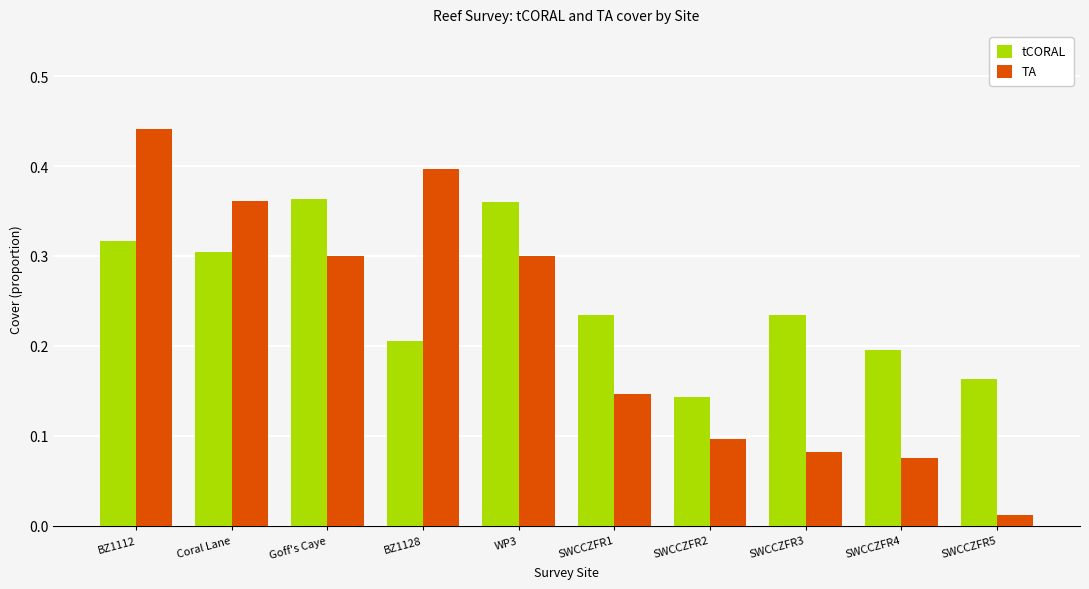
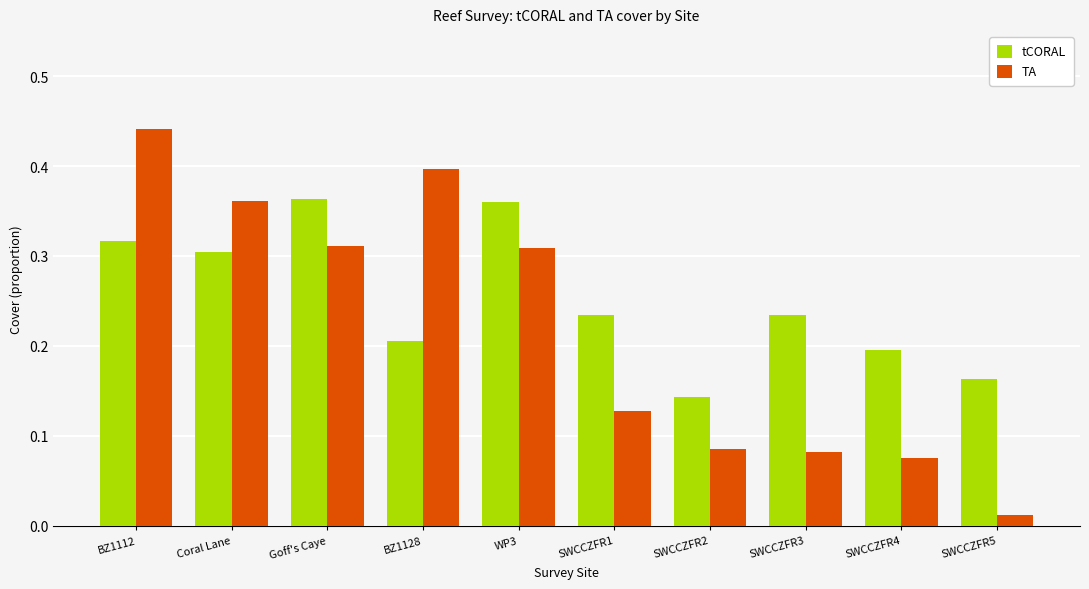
TA, Goff's Caye: 0.30 -> 0.31
TA, WP3: 0.30 -> 0.31
TA, SWCCZFR1: 0.15 -> 0.13
TA, SWCCZFR2: 0.10 -> 0.09
